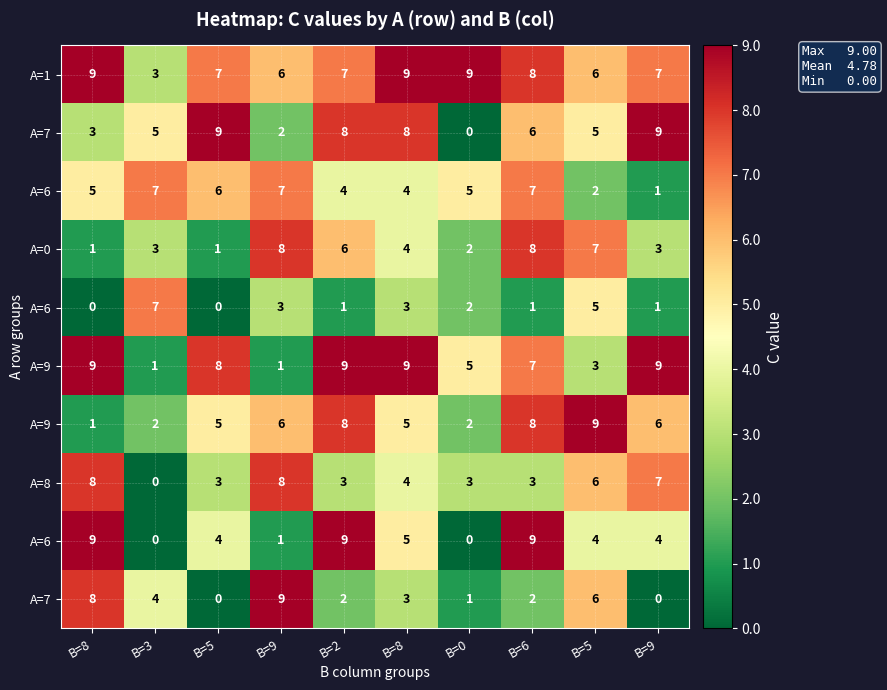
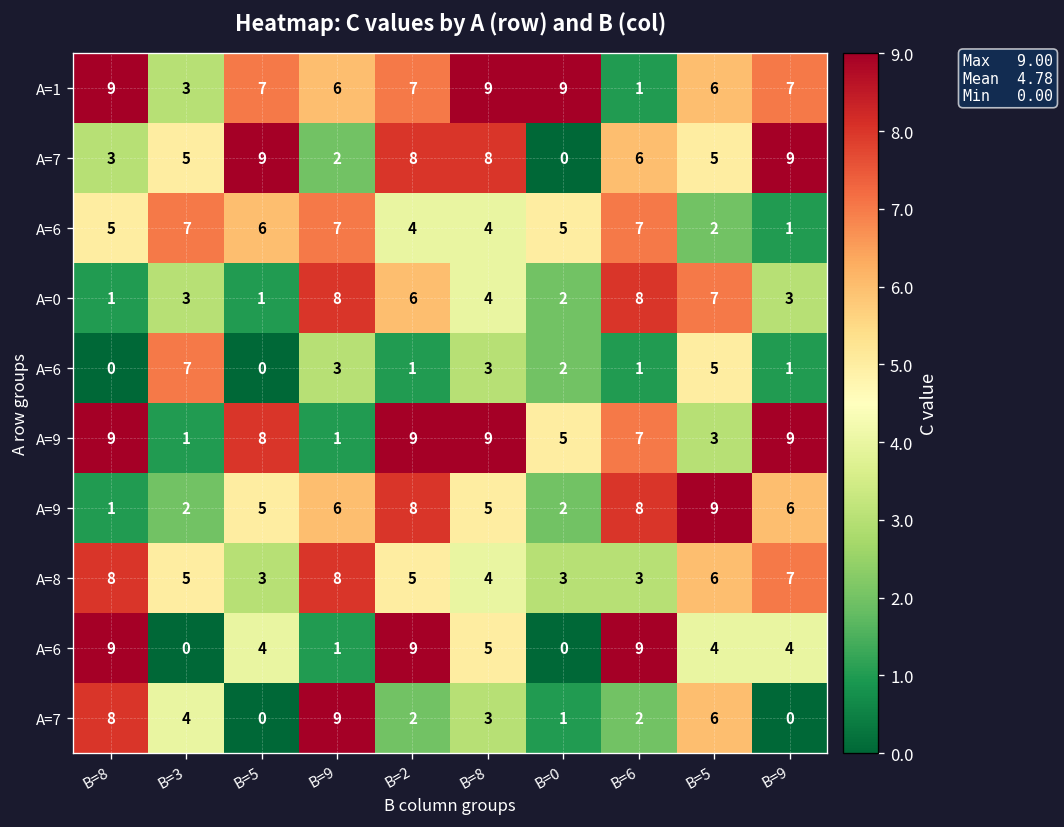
A=1, B=6: 8 -> 1
A=8, B=3: 0 -> 5
A=8, B=2: 3 -> 5
